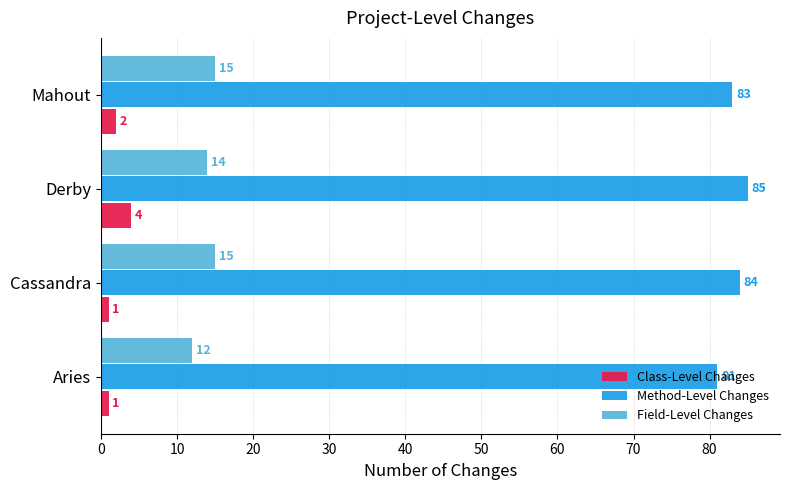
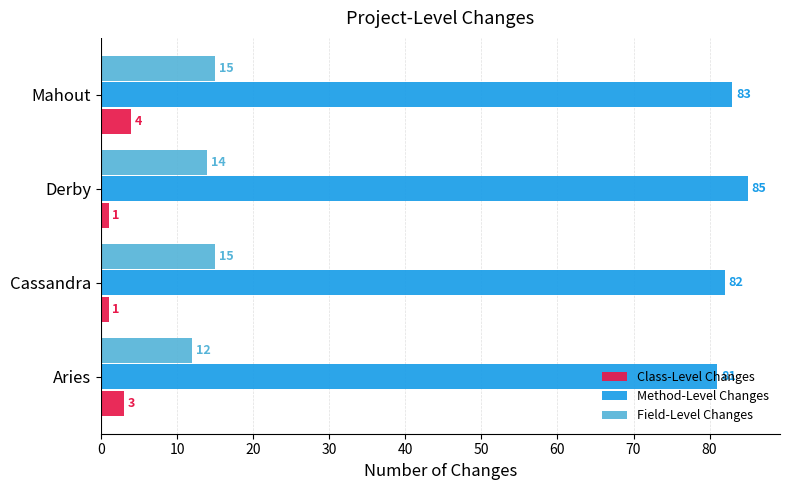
Class-Level Changes, Mahout: 2 -> 4
Class-Level Changes, Derby: 4 -> 1
Method-Level Changes, Cassandra: 84 -> 82
Class-Level Changes, Aries: 1 -> 3
